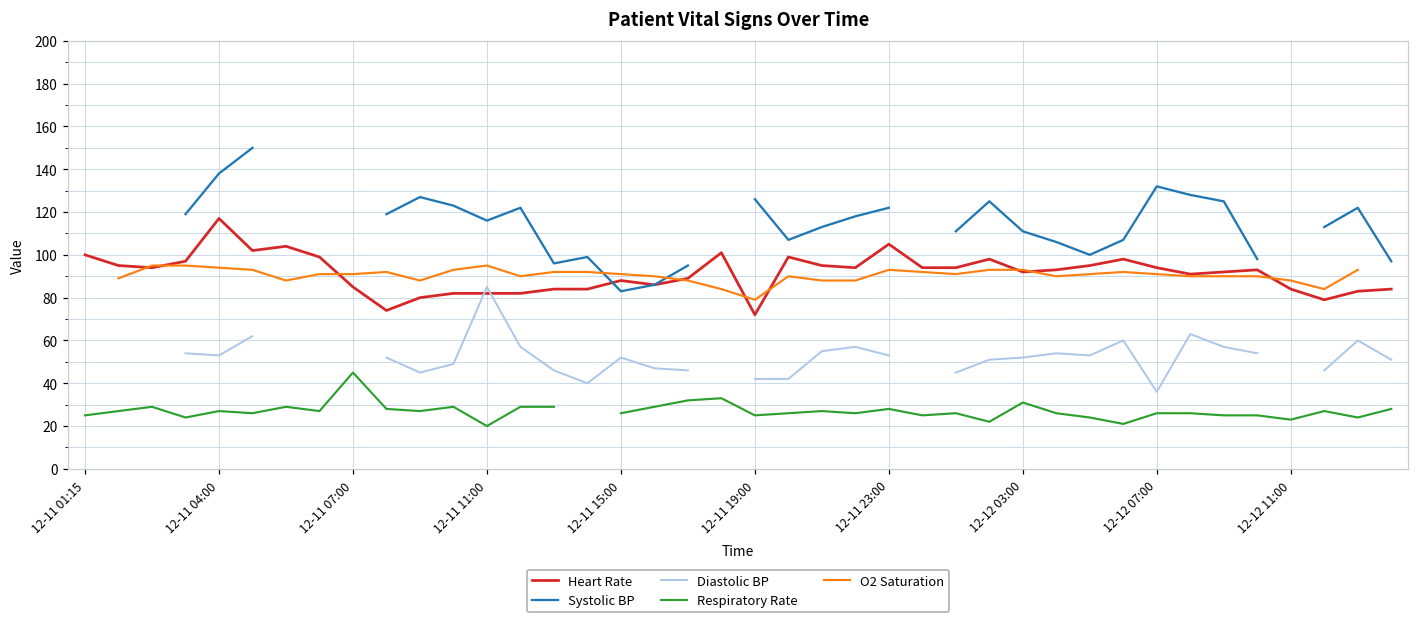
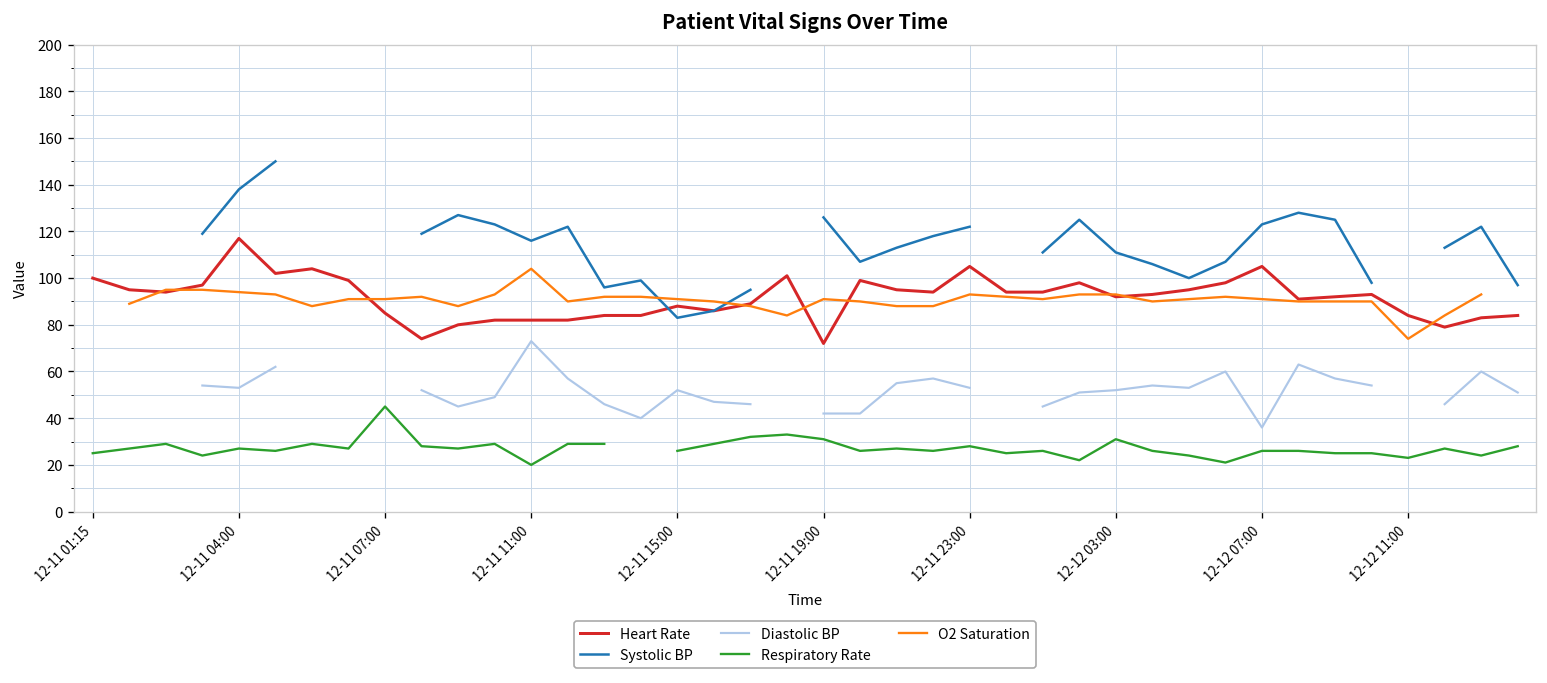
Diastolic BP, 12-11 11:00: 85 -> 73
O2 Saturation, 12-11 11:00: 95 -> 104
Respiratory Rate, 12-11 19:00: 25 -> 31
O2 Saturation, 12-11 19:00: 79 -> 91
Heart Rate, 12-12 07:00: 94 -> 105
Systolic BP, 12-12 07:00: 132 -> 123
O2 Saturation, 12-12 11:00: 88 -> 74
